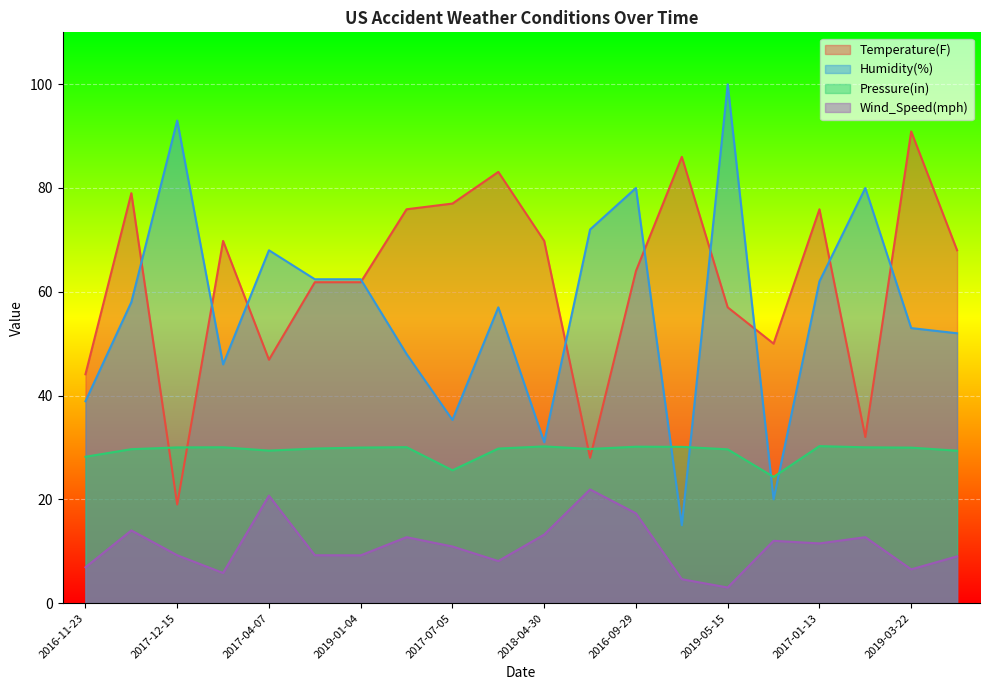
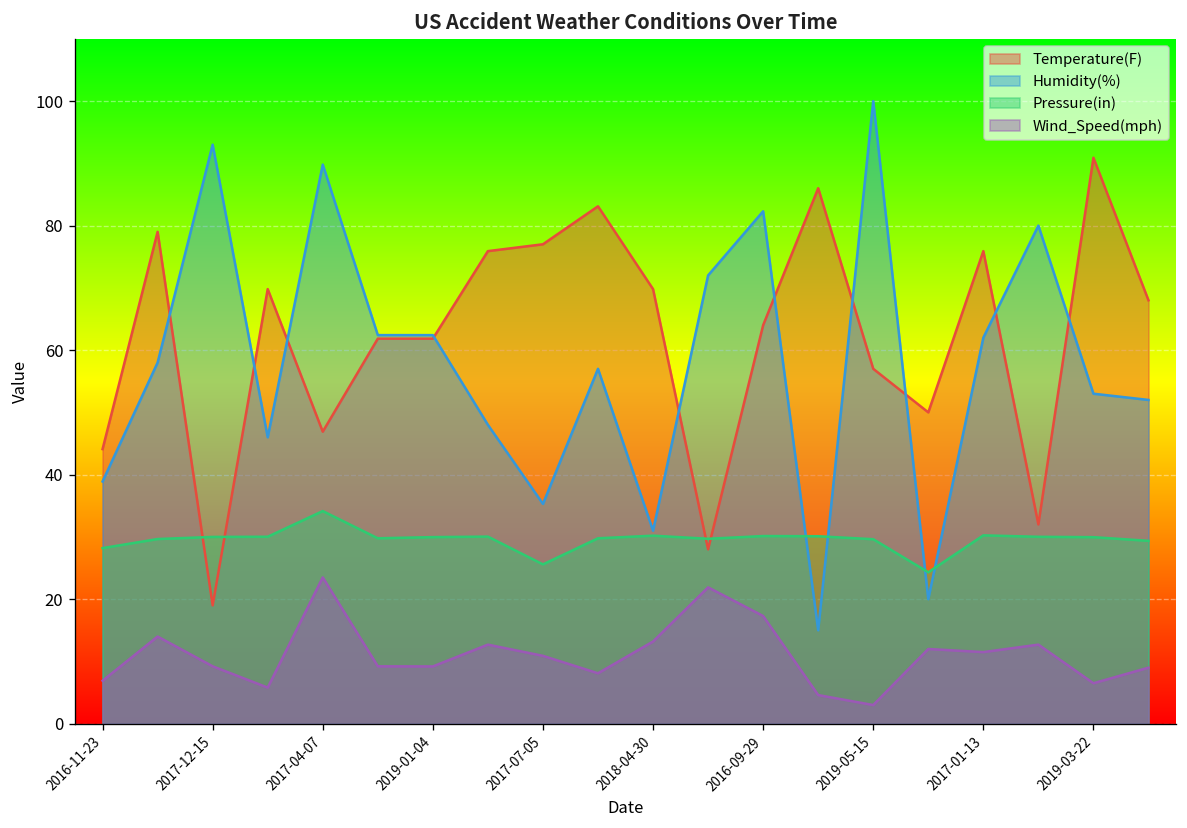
Humidity(%), 2017-04-07: 68 -> 90
Pressure(in), 2017-04-07: 29 -> 34
Wind_Speed(mph), 2017-04-07: 21 -> 24
Humidity(%), 2016-09-29: 80 -> 82
